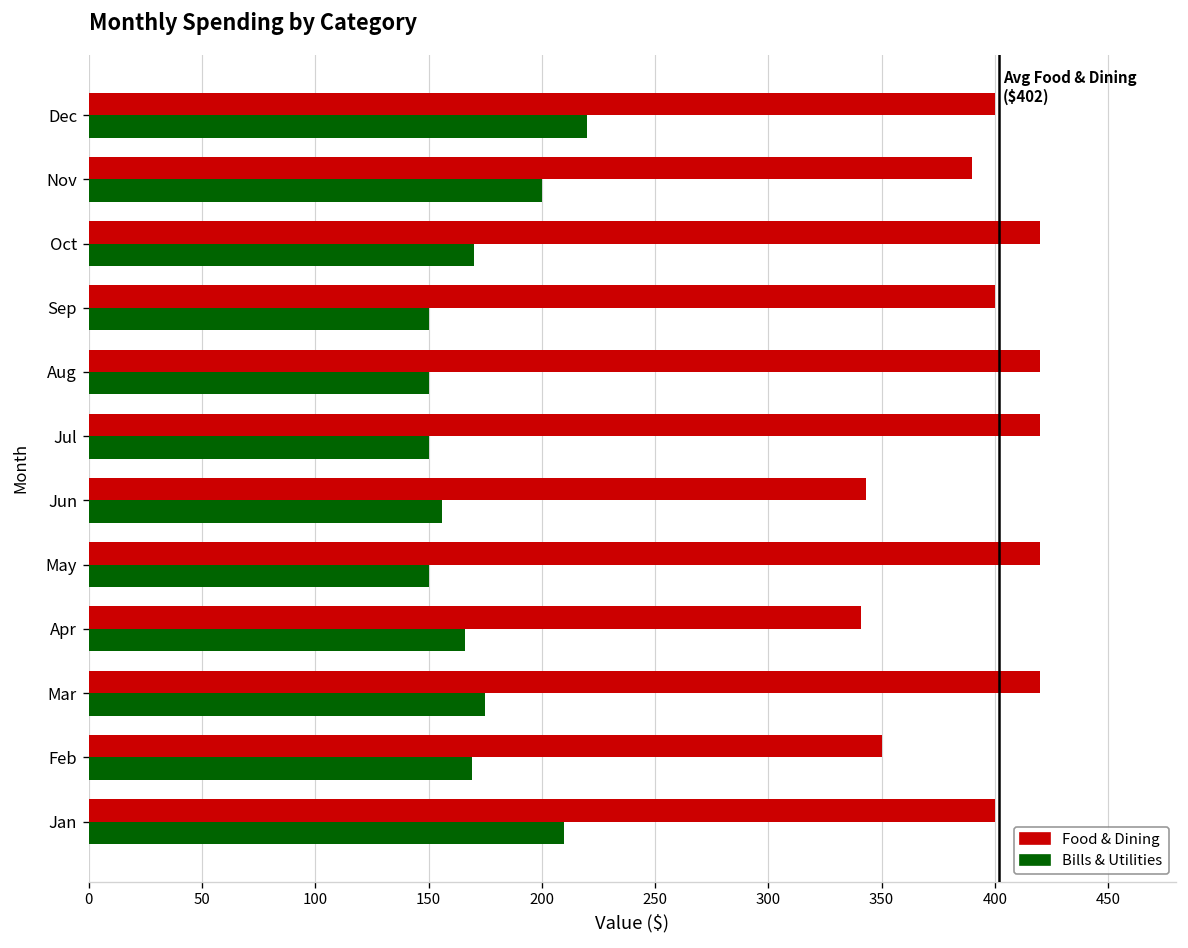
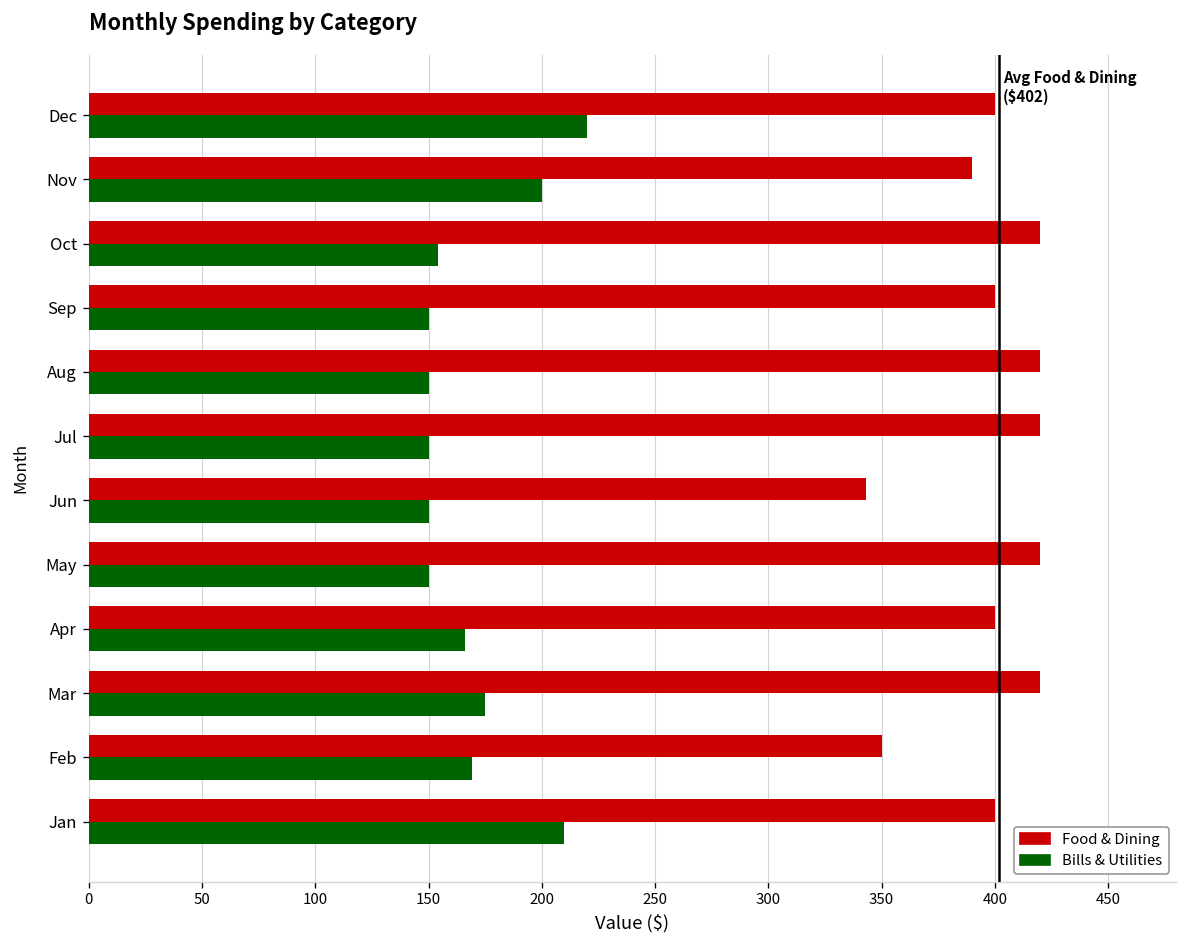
Bills & Utilities, Oct: 170 -> 154
Bills & Utilities, Jun: 156 -> 150
Food & Dining, Apr: 341 -> 400
